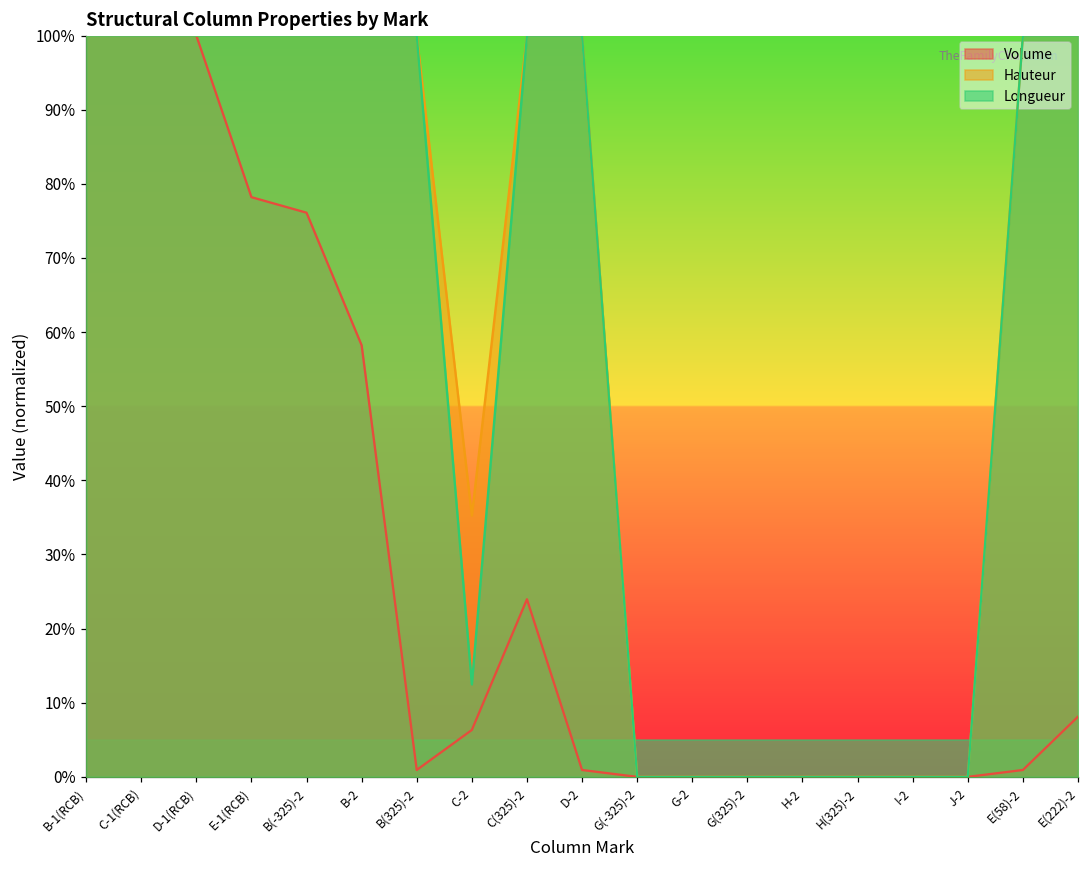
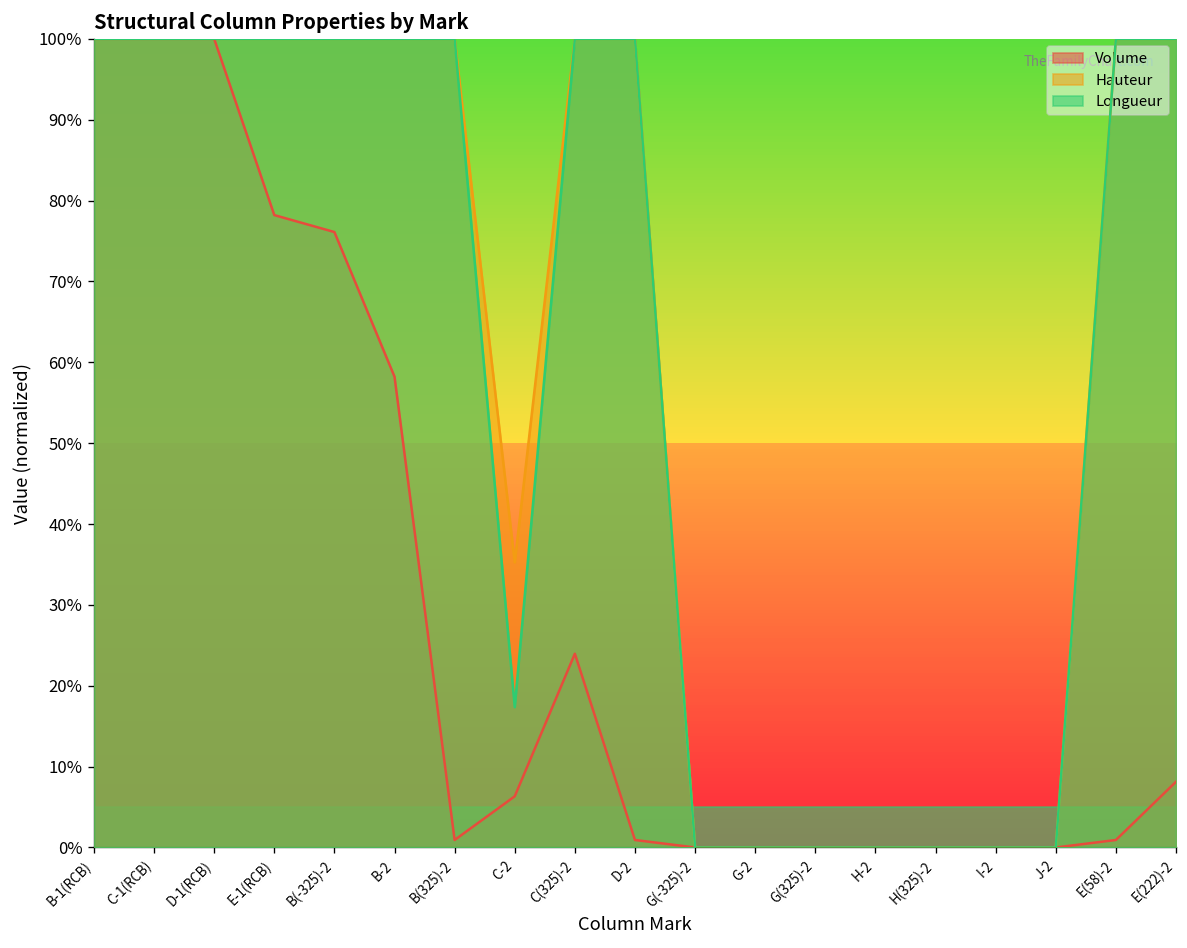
Longueur, C-2: 12% -> 17%
